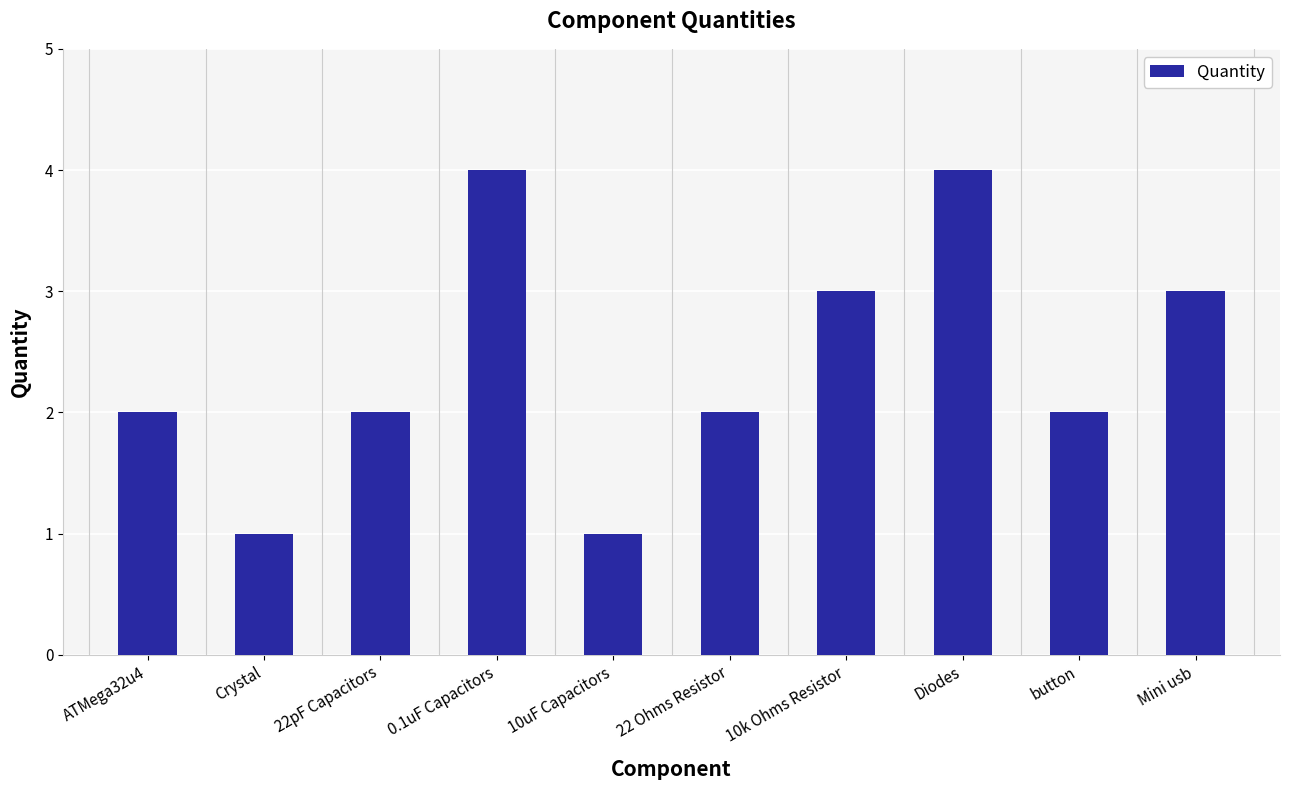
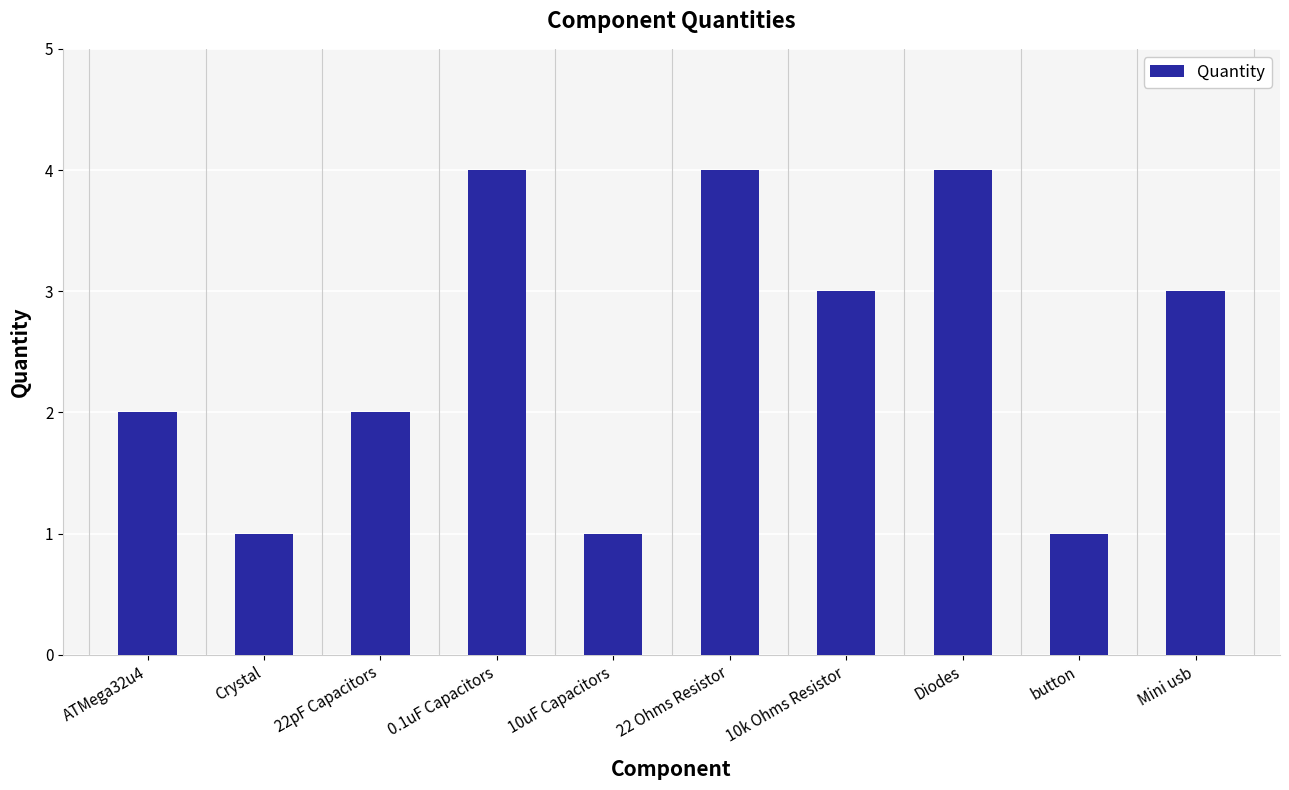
22 Ohms Resistor: 2 -> 4
button: 2 -> 1
